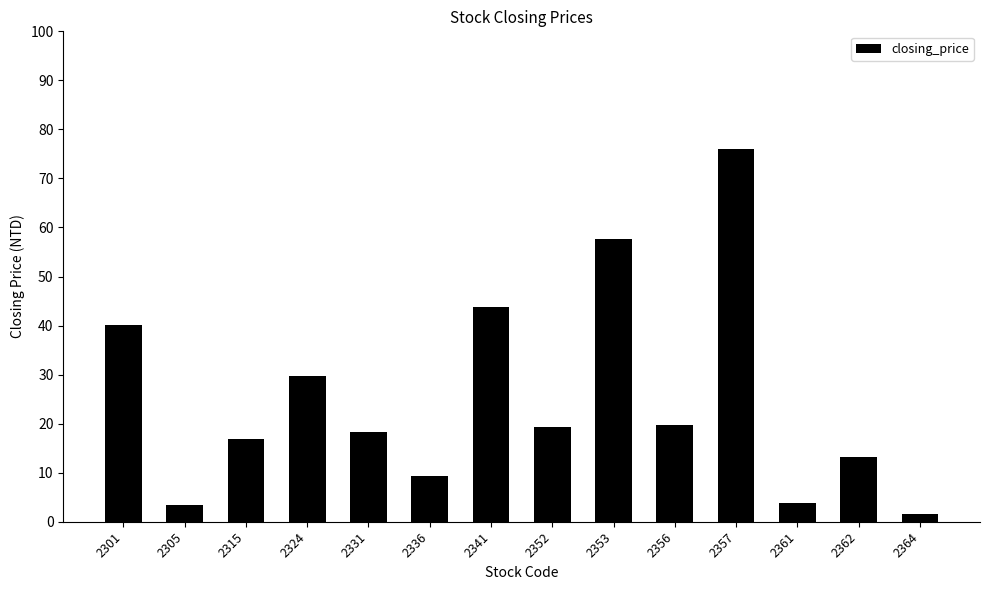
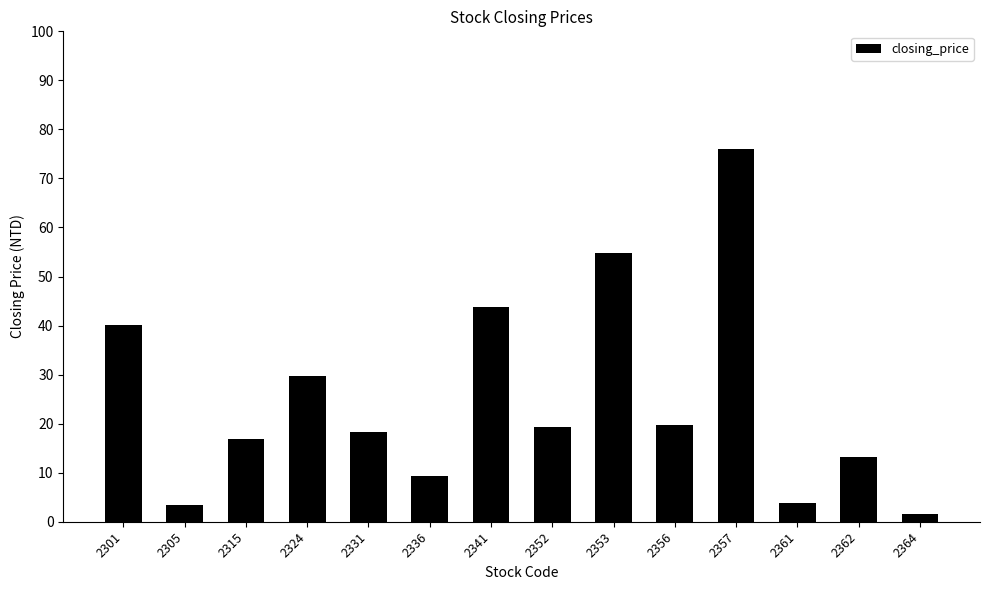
2353: 58 -> 55
